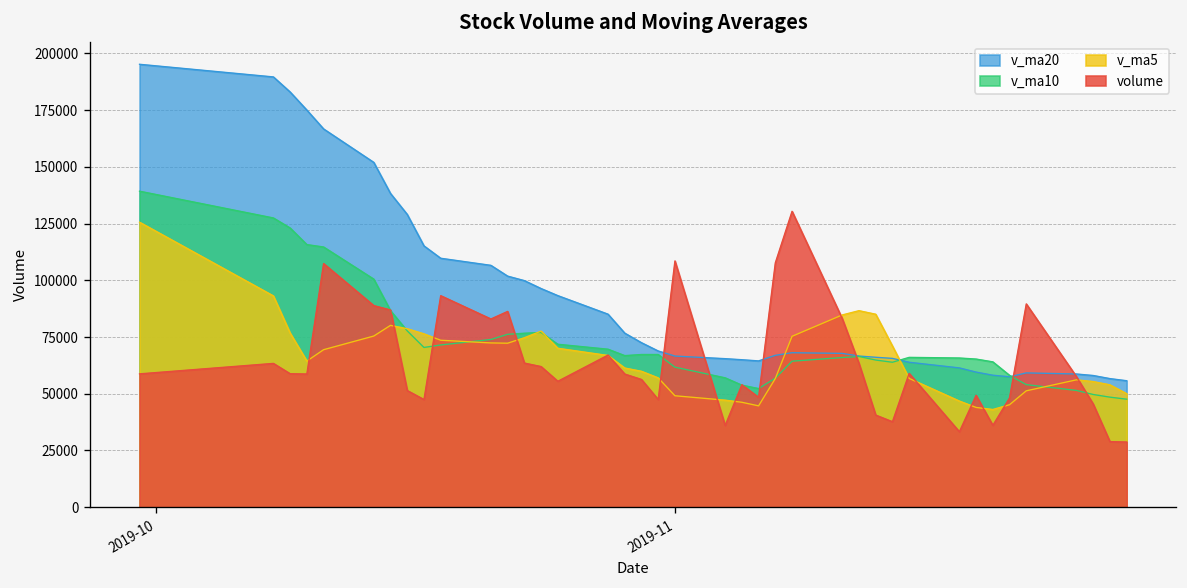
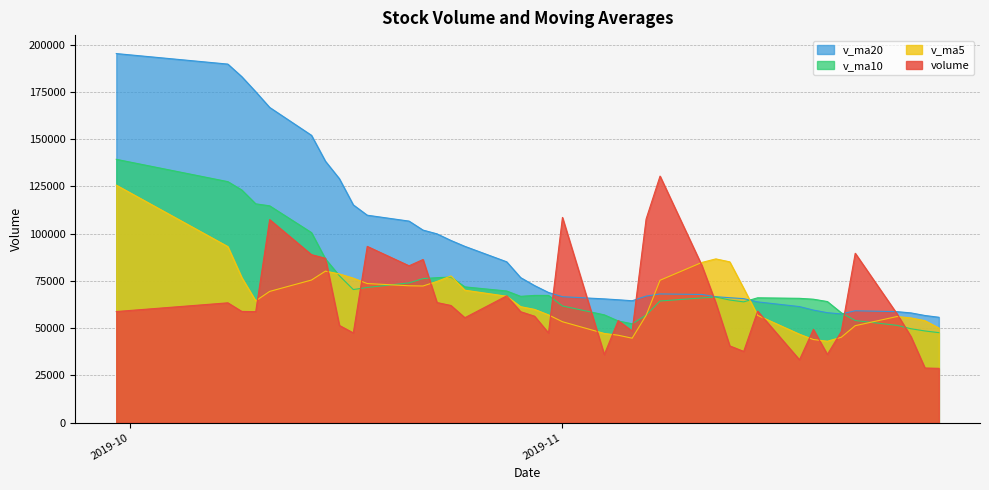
v_ma5, 2019-11: 49000 -> 53000
